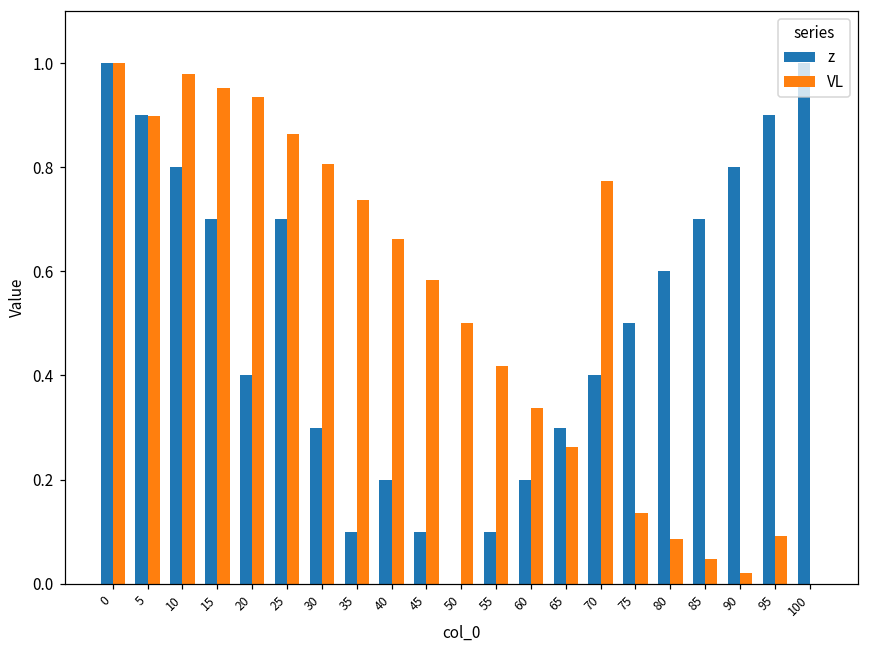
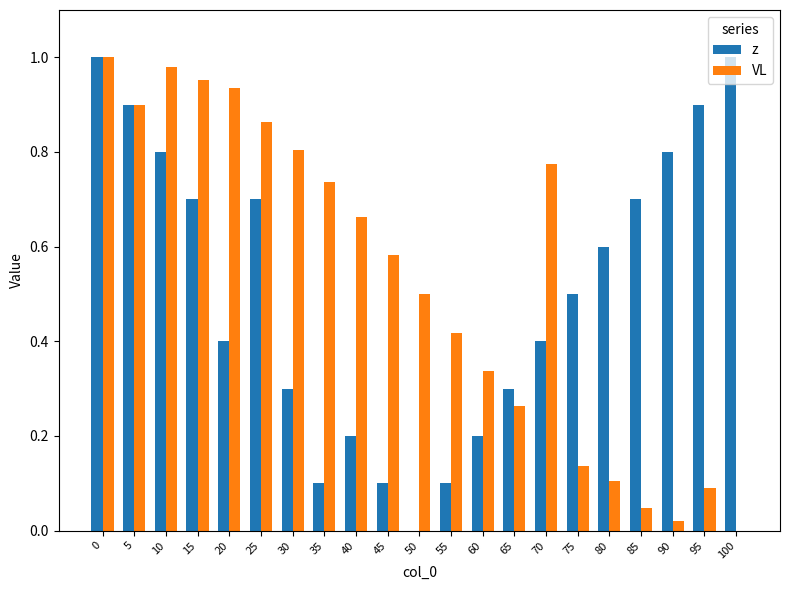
VL, 80: 0.09 -> 0.11
